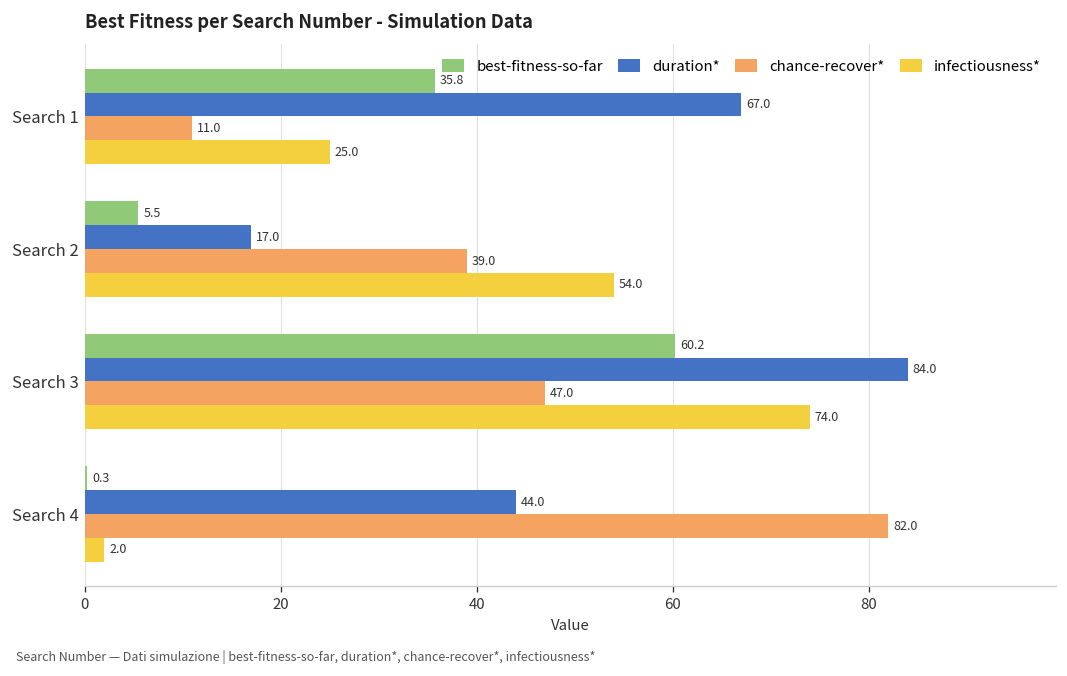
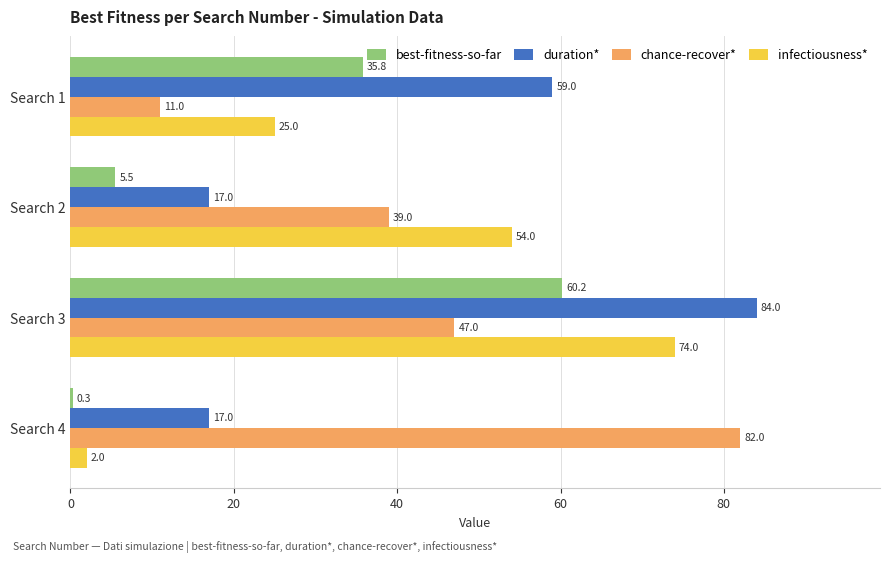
duration*, Search 1: 67.0 -> 59.0
duration*, Search 4: 44.0 -> 17.0
